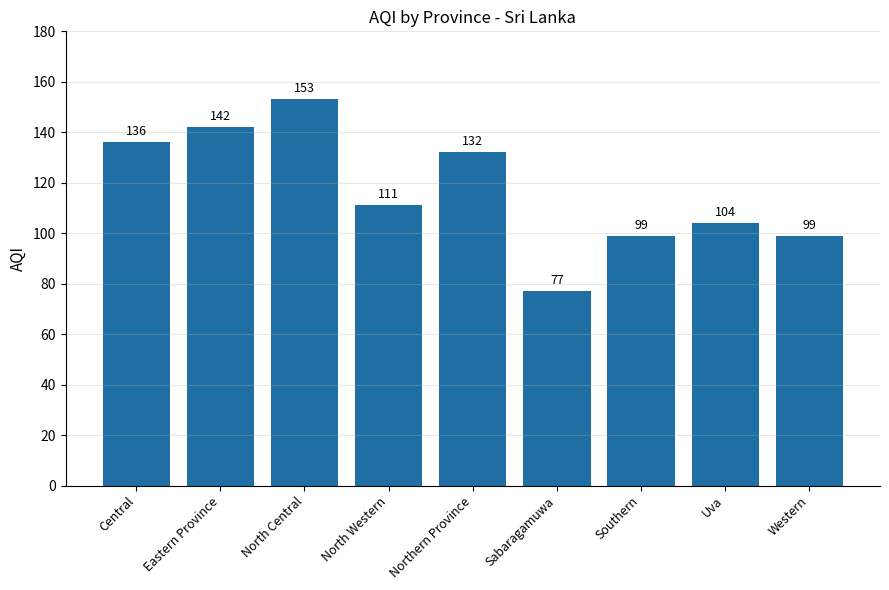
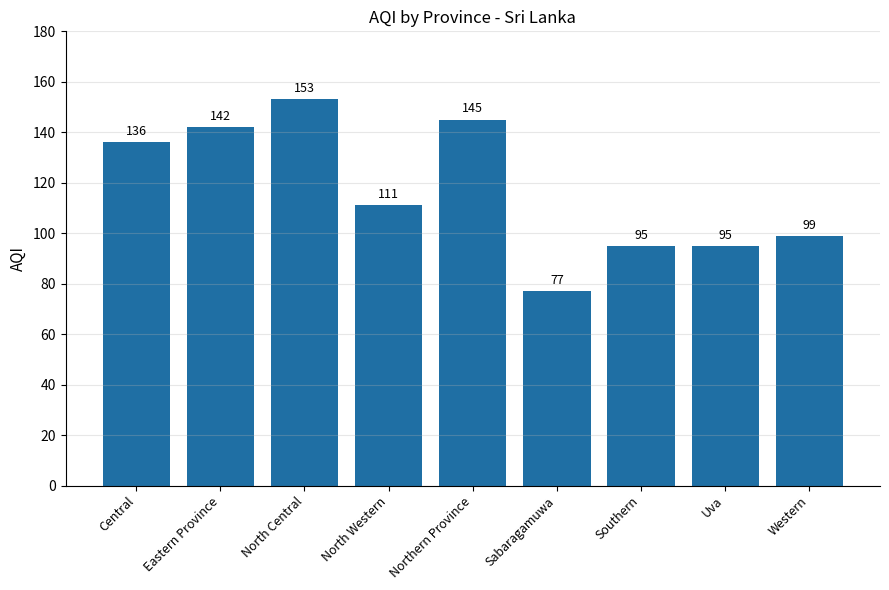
Northern Province: 132 -> 145
Southern: 99 -> 95
Uva: 104 -> 95
